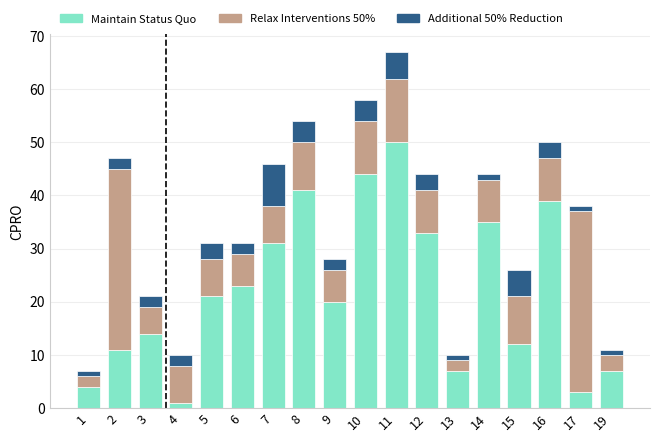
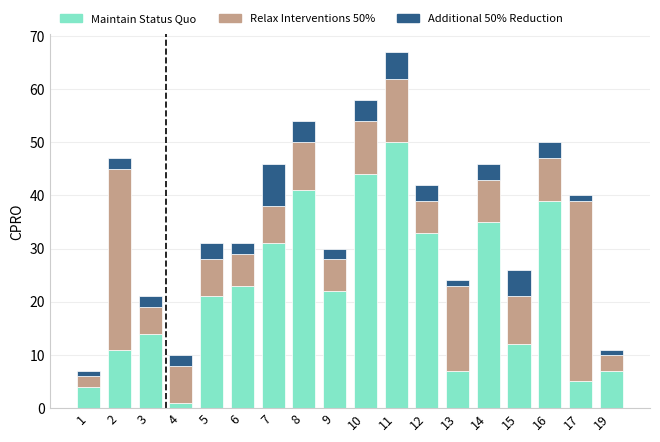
Maintain Status Quo, 9: 20 -> 22
Relax Interventions 50%, 12: 8 -> 6
Relax Interventions 50%, 13: 2 -> 16
Additional 50% Reduction, 14: 1 -> 3
Maintain Status Quo, 17: 3 -> 5
